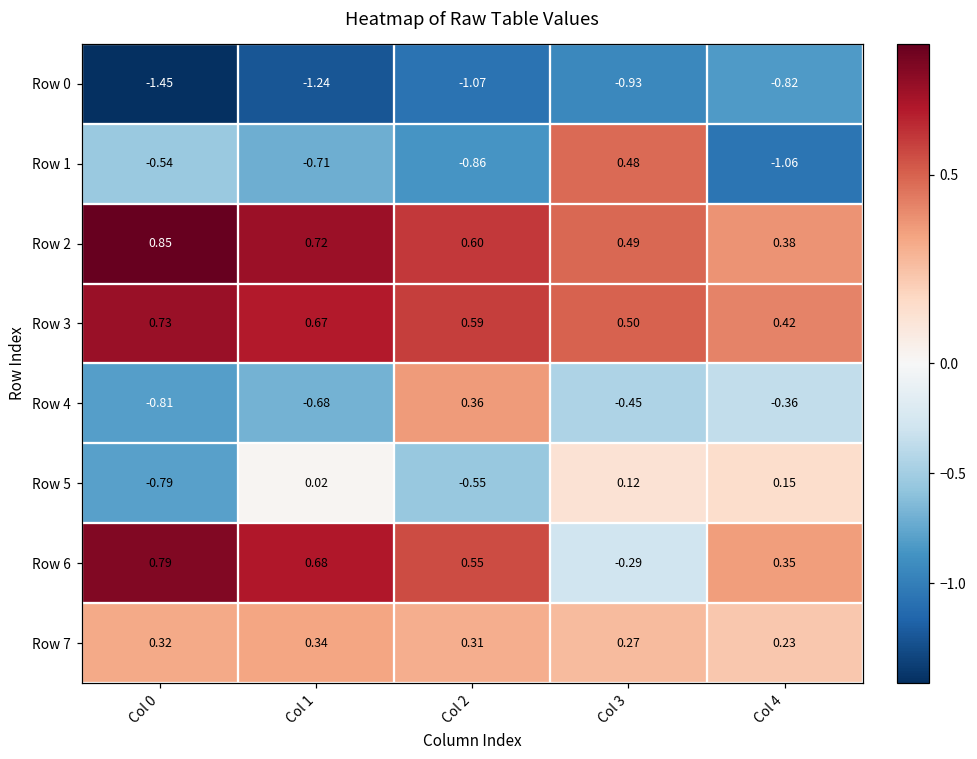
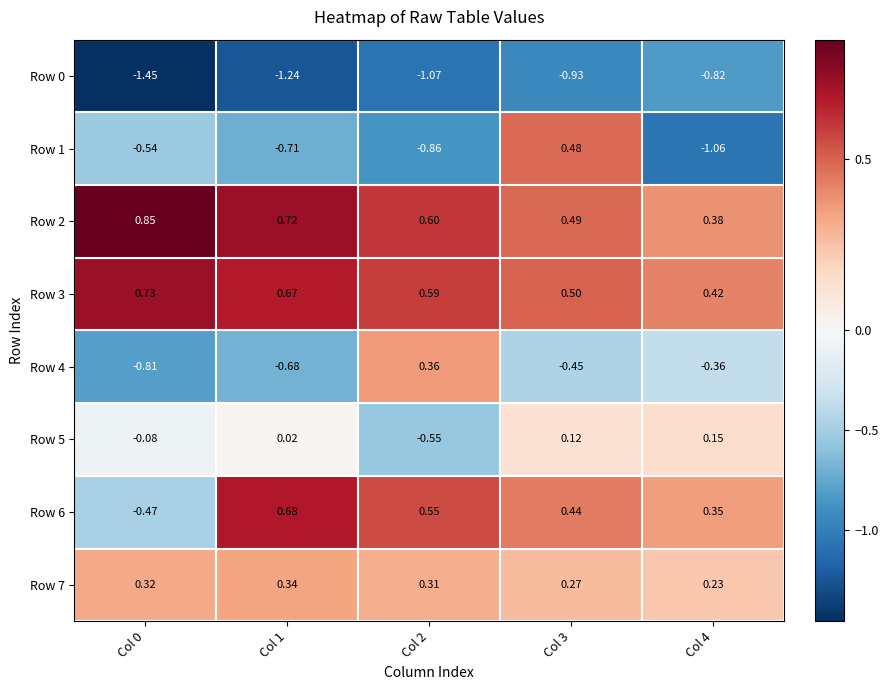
Row 5, Col 0: -0.79 -> -0.08
Row 6, Col 0: 0.79 -> -0.47
Row 6, Col 3: -0.29 -> 0.44
